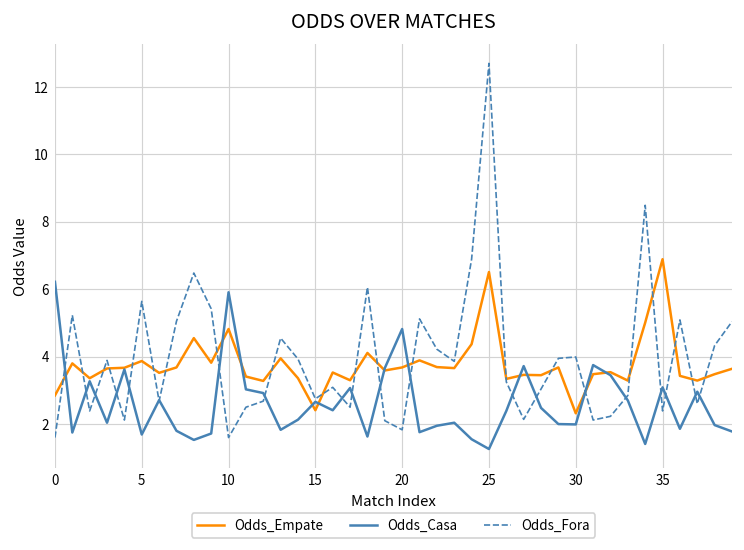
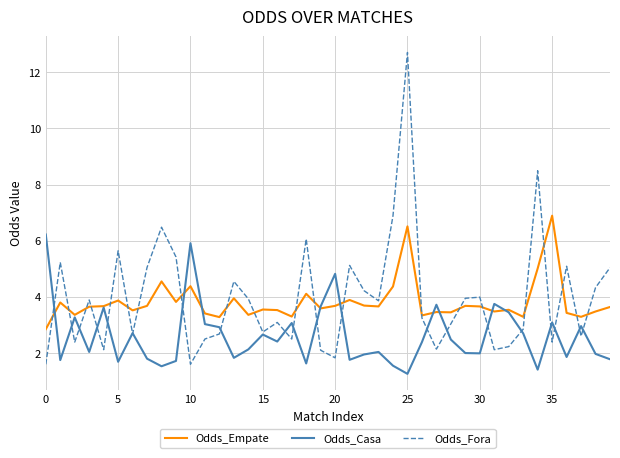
Odds_Empate, 10: 4.8 -> 4.4
Odds_Empate, 15: 2.4 -> 3.6
Odds_Empate, 30: 2.3 -> 3.7
